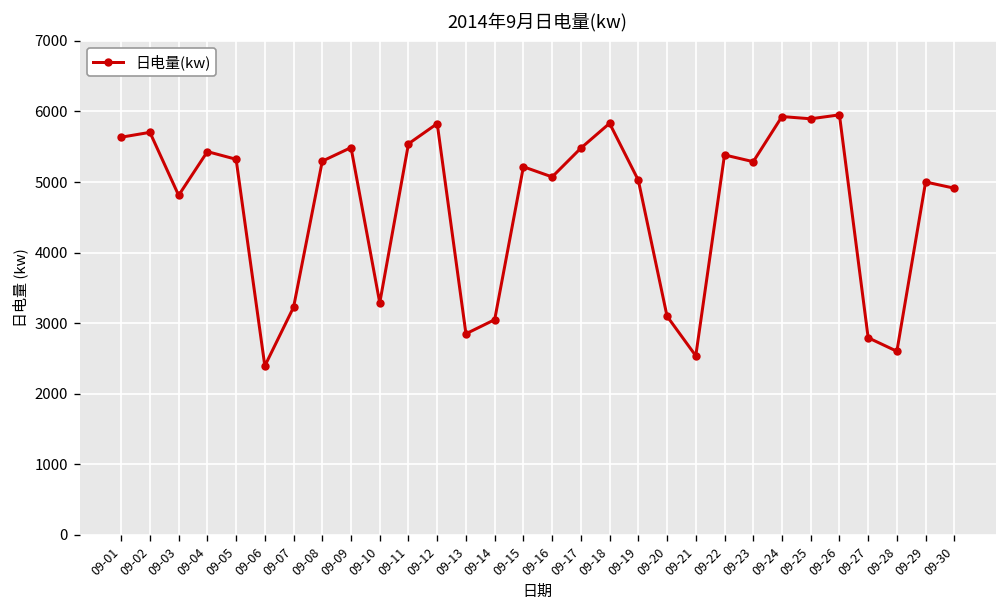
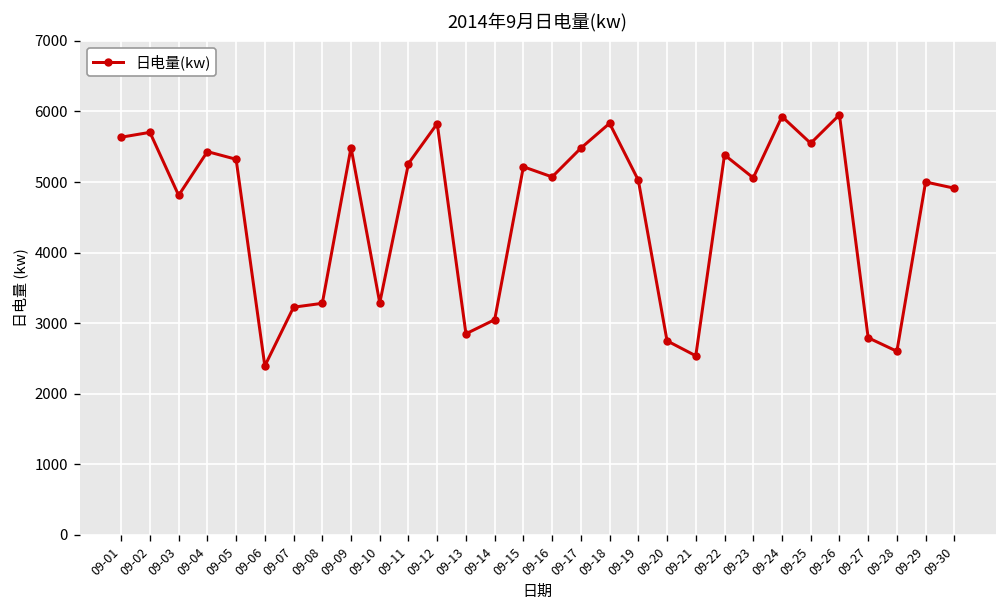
09-08: 5300 -> 3300
09-11: 5500 -> 5300
09-20: 3100 -> 2700
09-23: 5300 -> 5100
09-25: 5900 -> 5500
